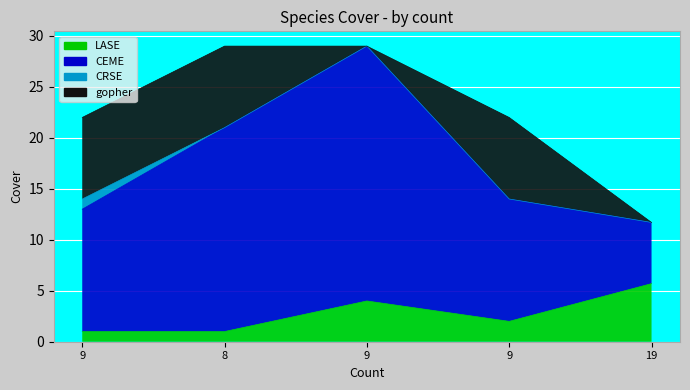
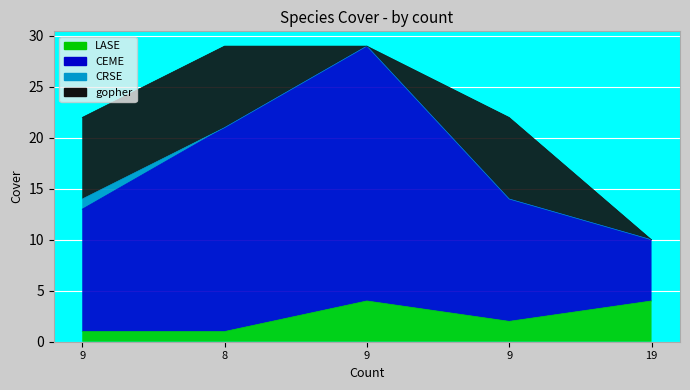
LASE, 19: 5.7 -> 4.0
